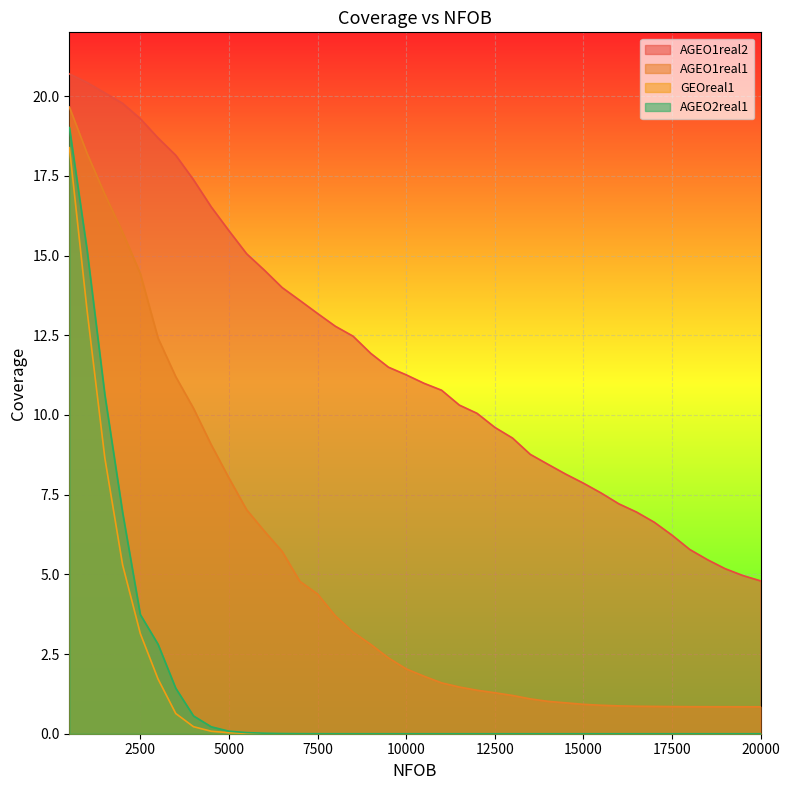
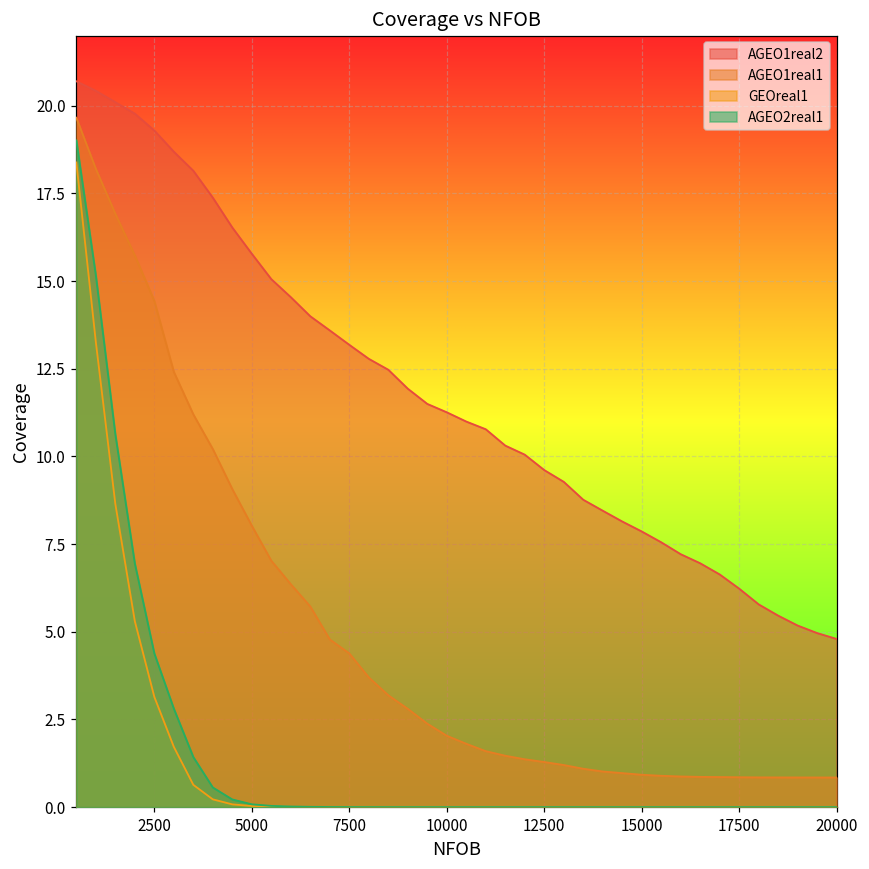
AGEO2real1, 2500: 3.7 -> 4.4
